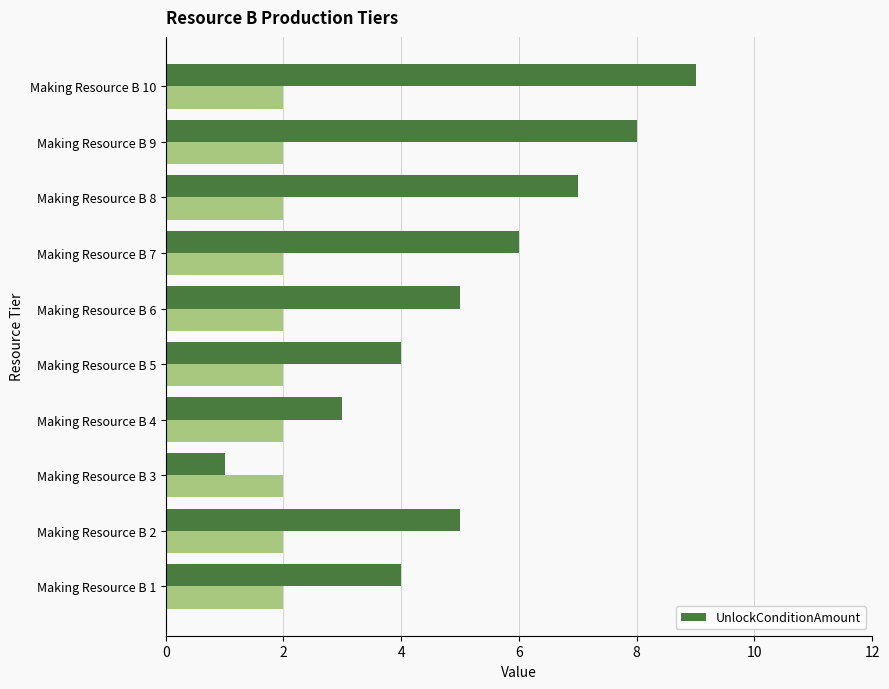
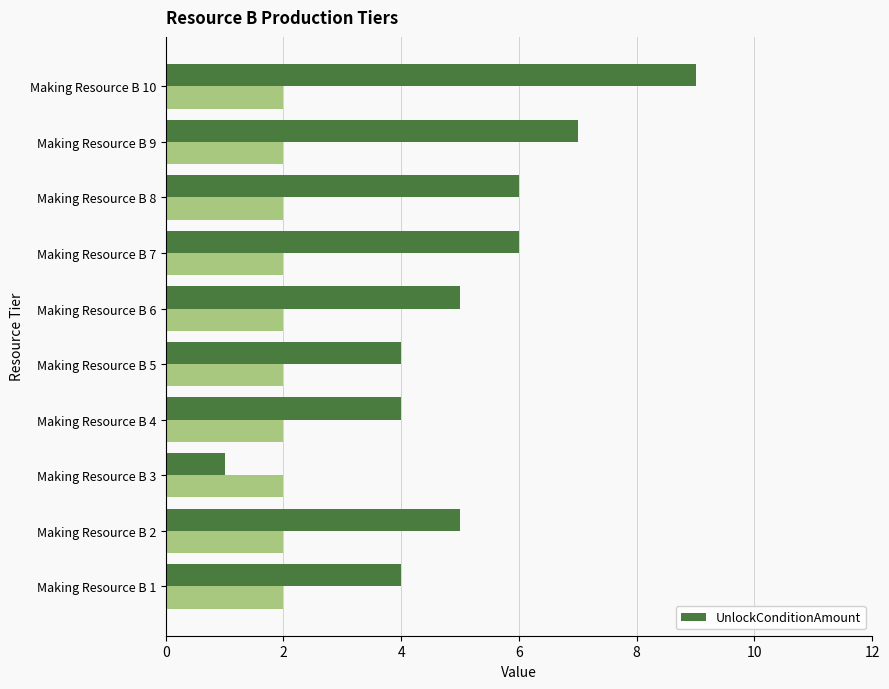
UnlockConditionAmount, Making Resource B 9: 8 -> 7
UnlockConditionAmount, Making Resource B 8: 7 -> 6
UnlockConditionAmount, Making Resource B 4: 3 -> 4
